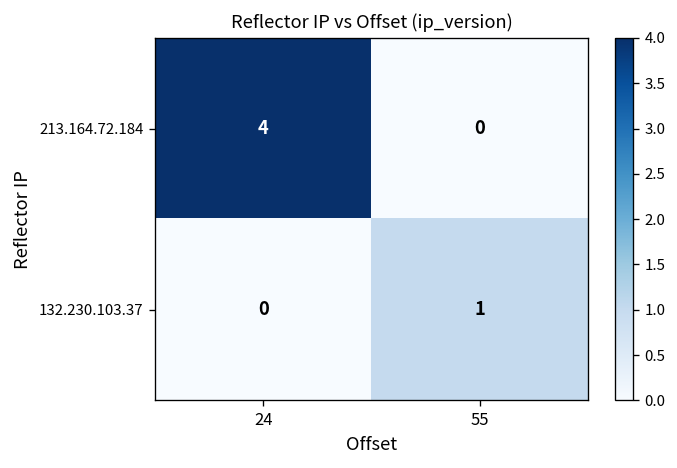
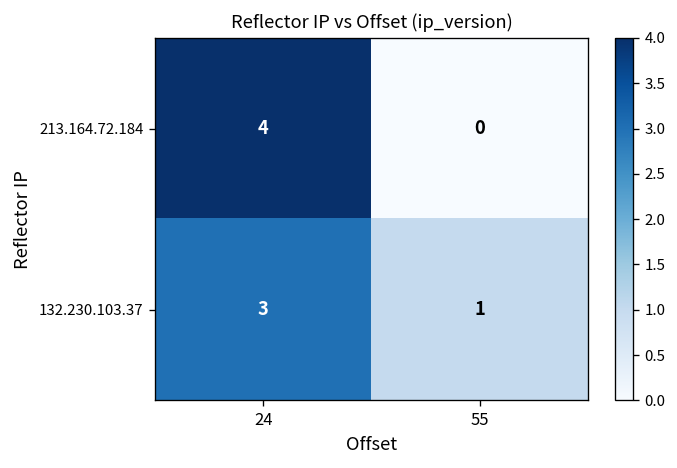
132.230.103.37, 24: 0 -> 3
